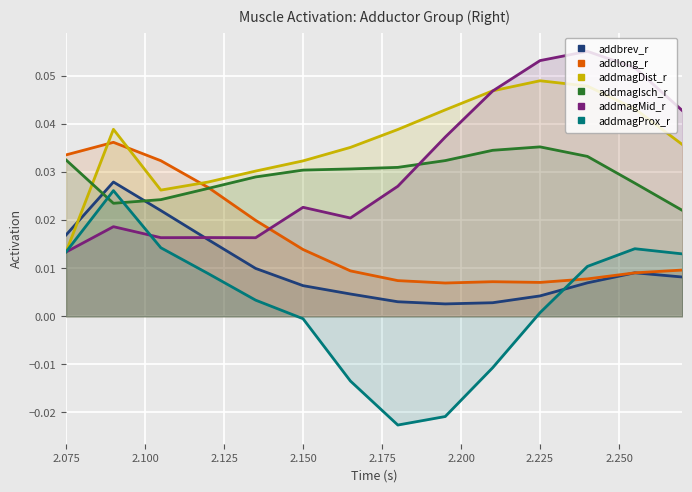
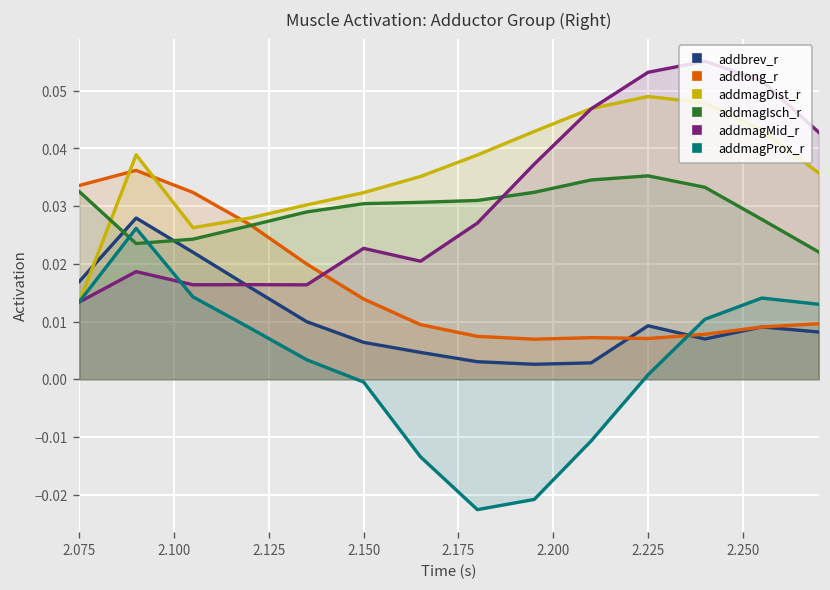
addbrev_r, 2.225: 0.004 -> 0.009
